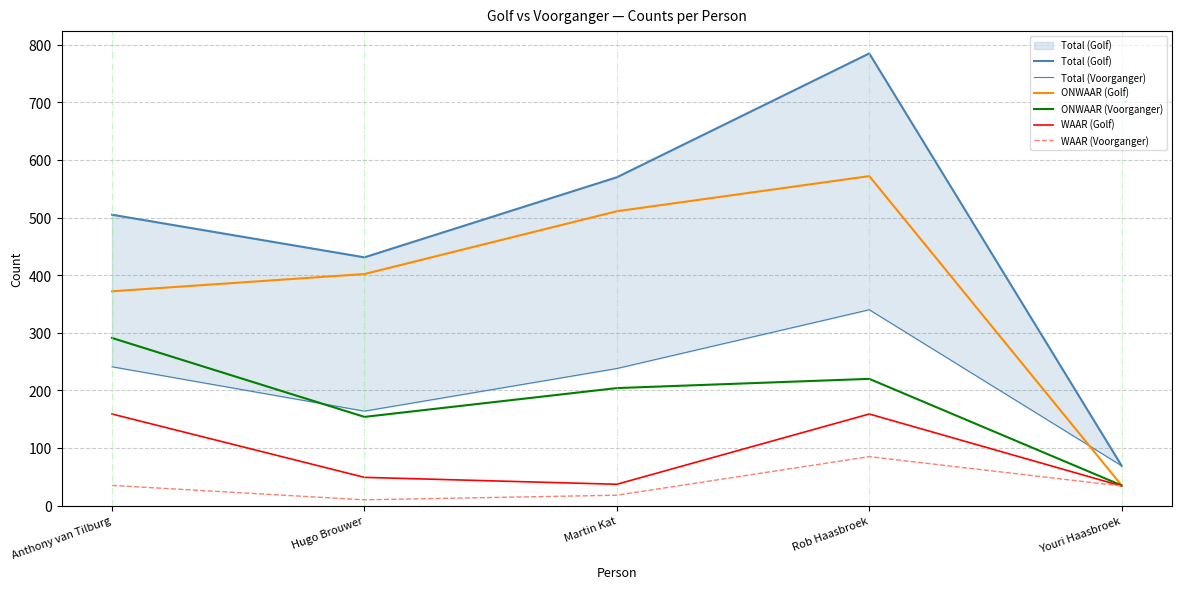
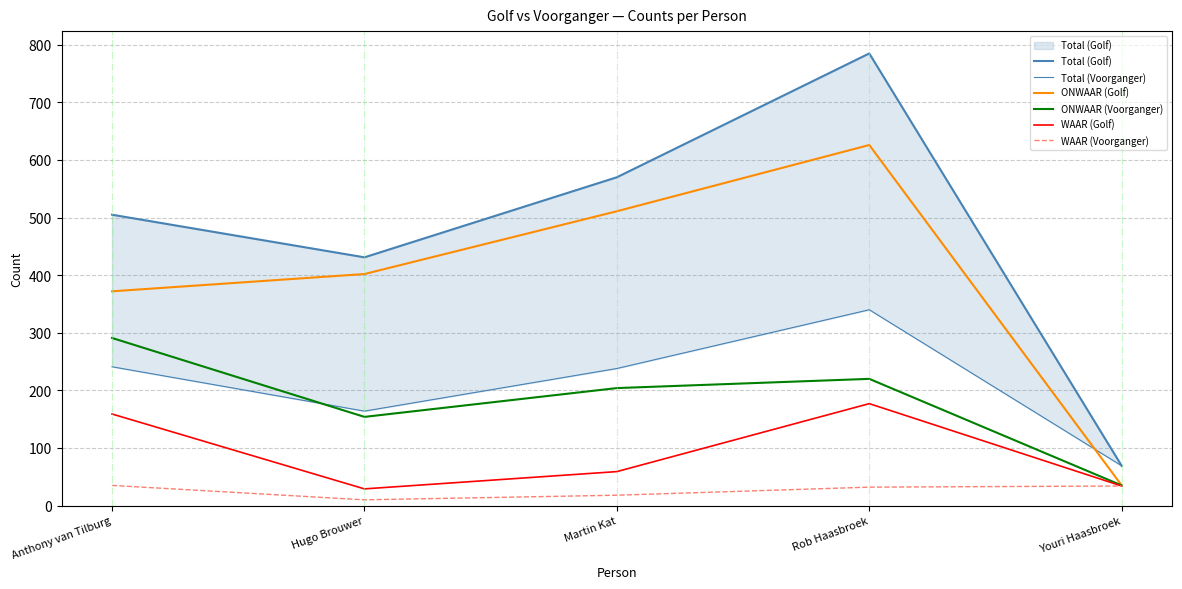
WAAR (Golf), Hugo Brouwer: 50 -> 30
WAAR (Golf), Martin Kat: 40 -> 60
ONWAAR (Golf), Rob Haasbroek: 570 -> 630
WAAR (Golf), Rob Haasbroek: 160 -> 180
WAAR (Voorganger), Rob Haasbroek: 90 -> 30
